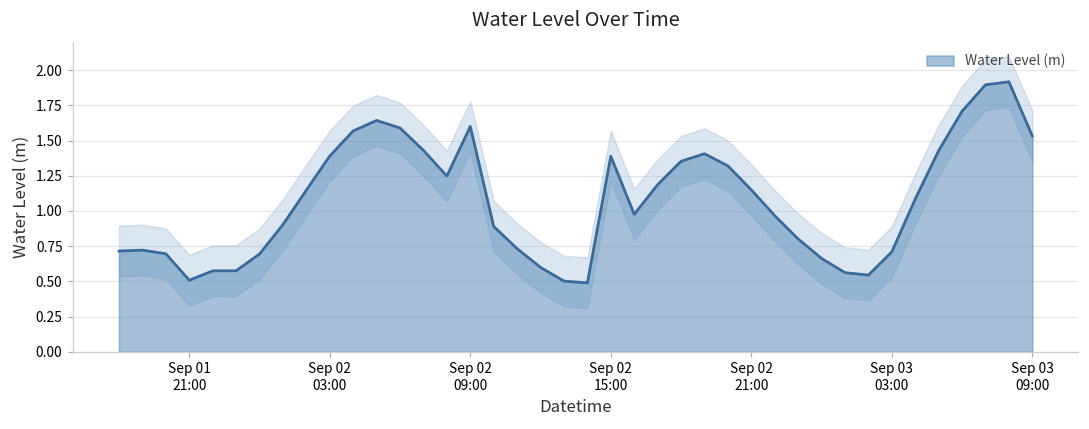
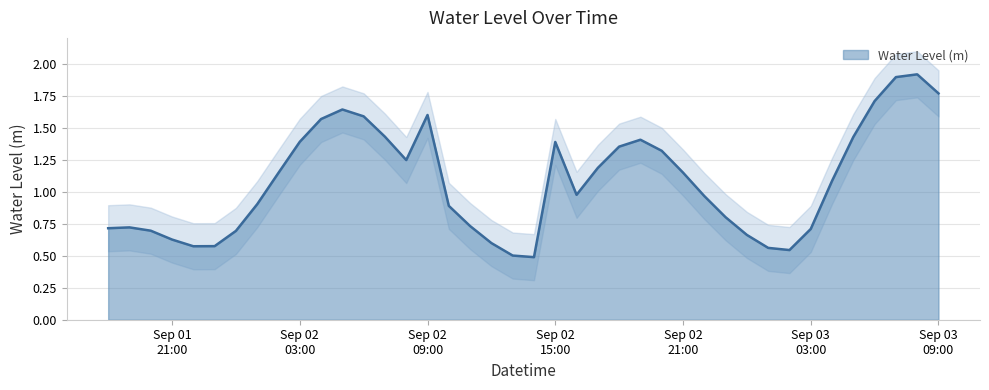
Water Level (m), Sep 01 21:00: 0.51 -> 0.63
Water Level (m), Sep 03 09:00: 1.53 -> 1.77
